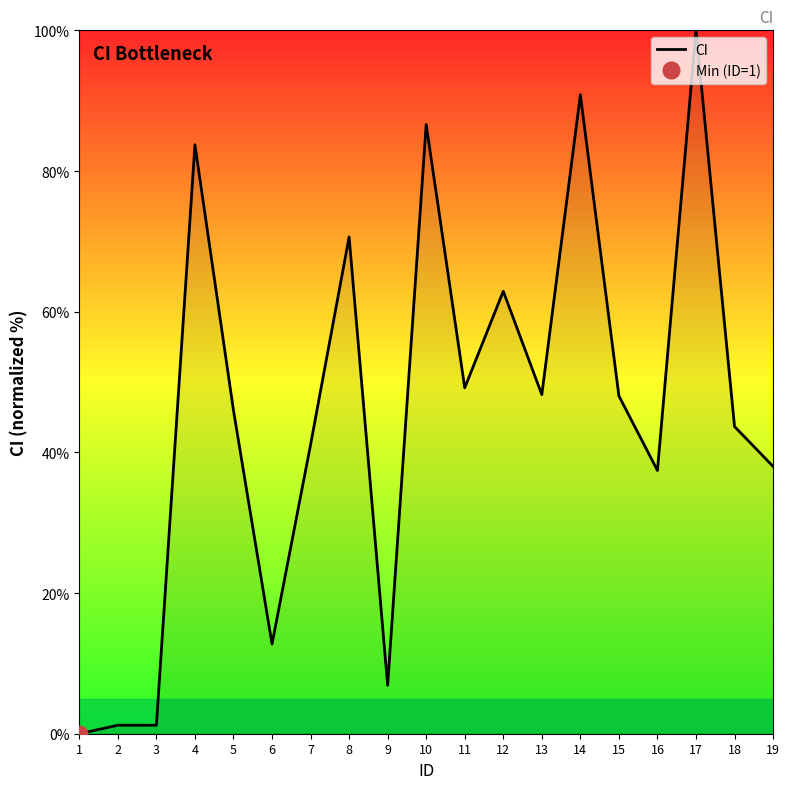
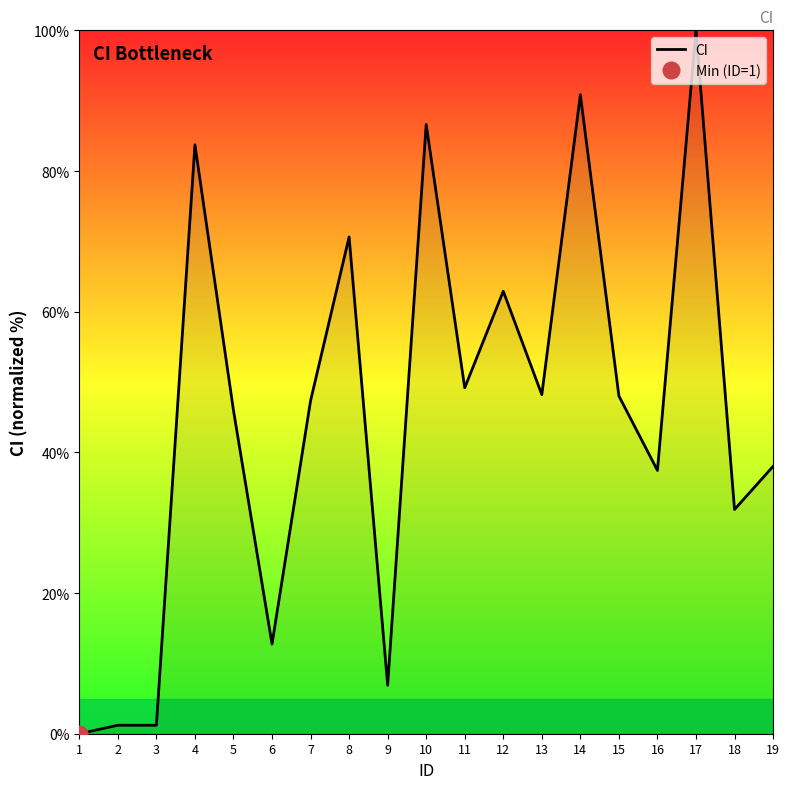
CI, 7: 41% -> 47%
CI, 18: 44% -> 32%
